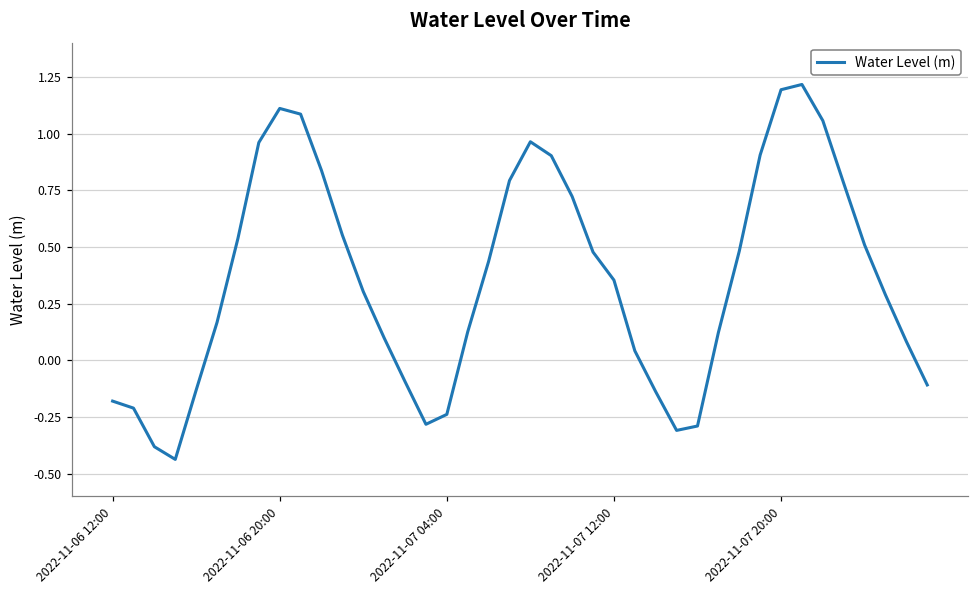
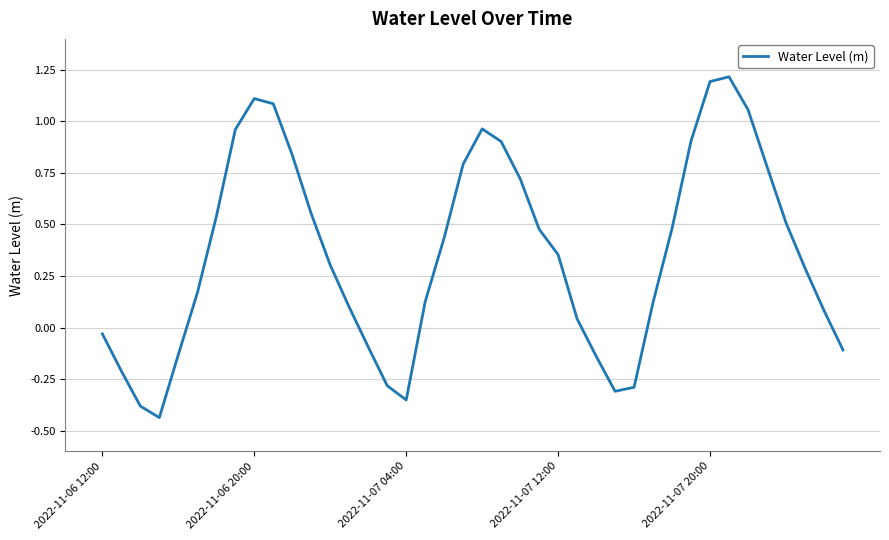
2022-11-06 12:00: -0.18 -> -0.03
2022-11-07 04:00: -0.24 -> -0.35
